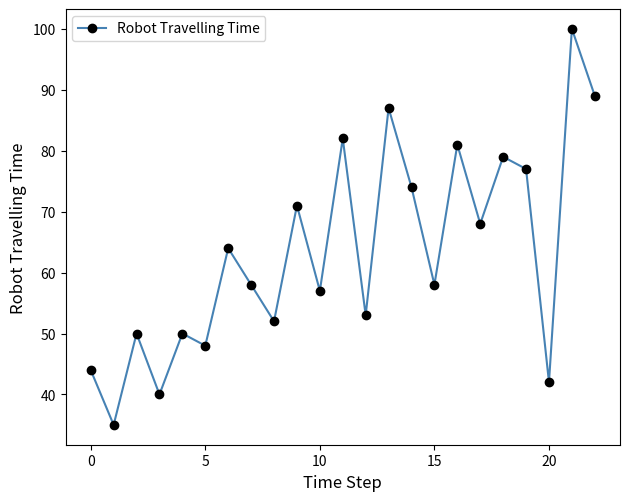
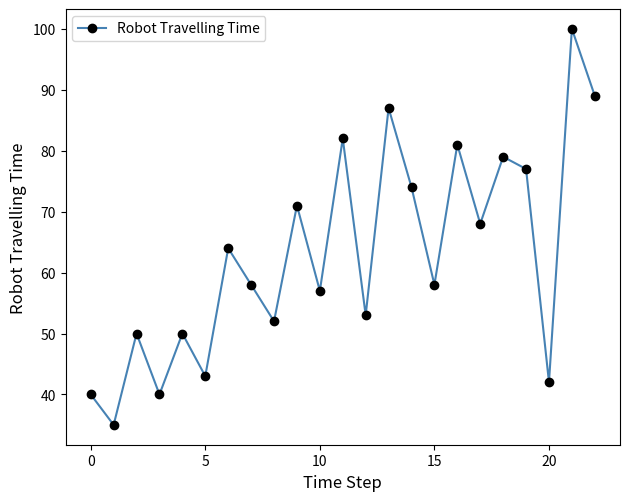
0: 44 -> 40
5: 48 -> 43
